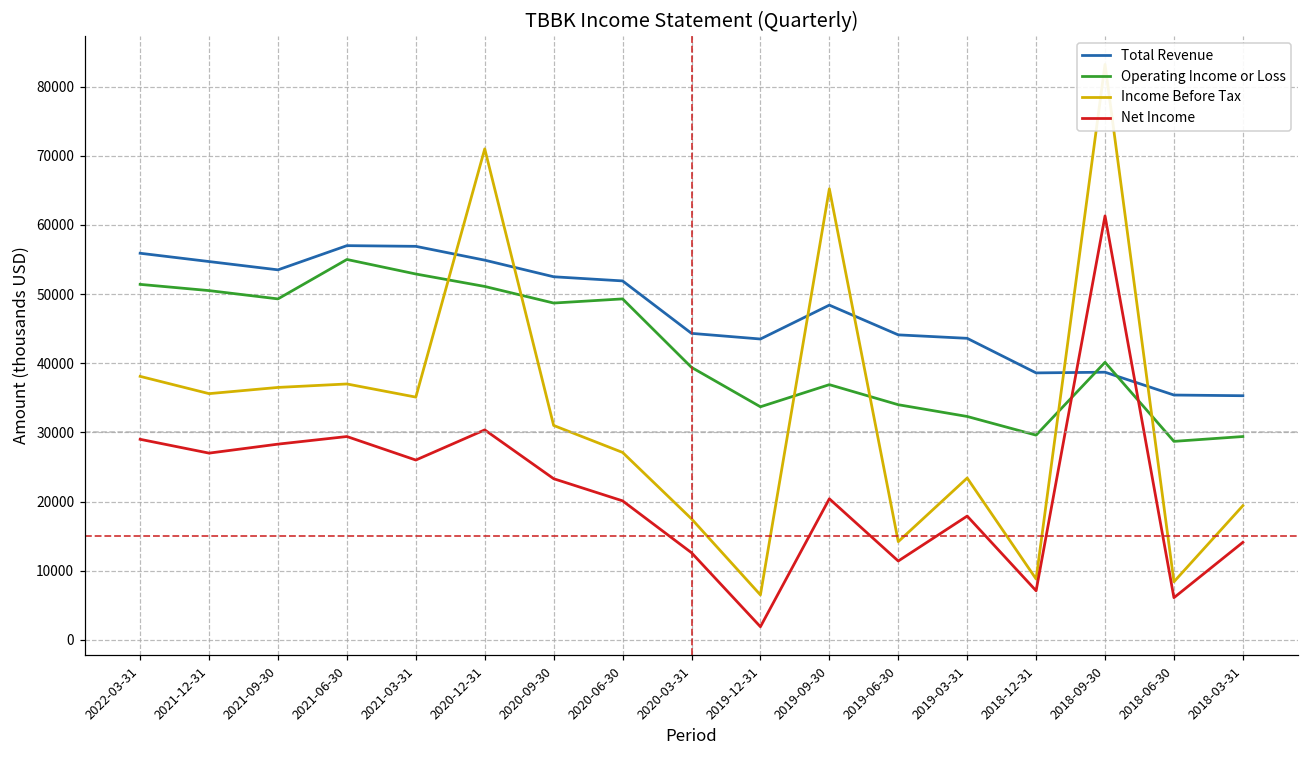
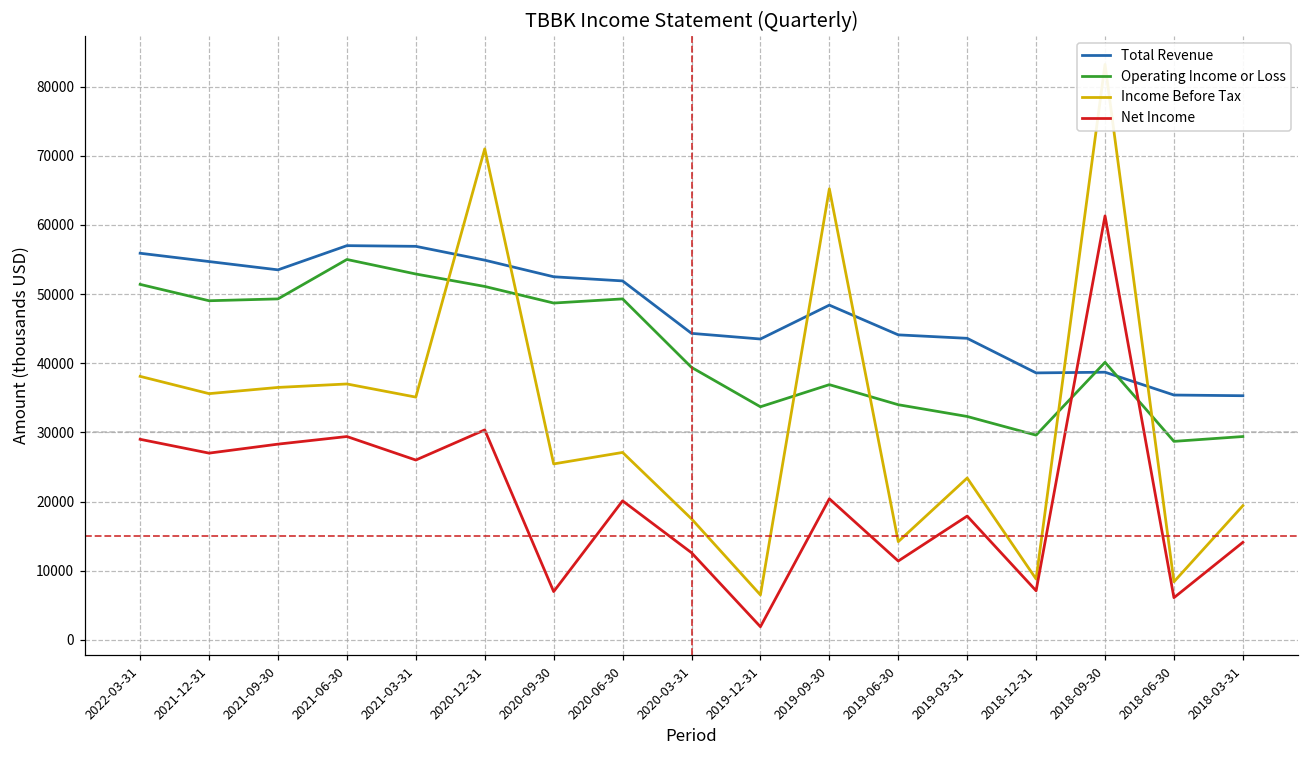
Operating Income or Loss, 2021-12-31: 51000 -> 49000
Income Before Tax, 2020-09-30: 31000 -> 25000
Net Income, 2020-09-30: 23000 -> 7000
